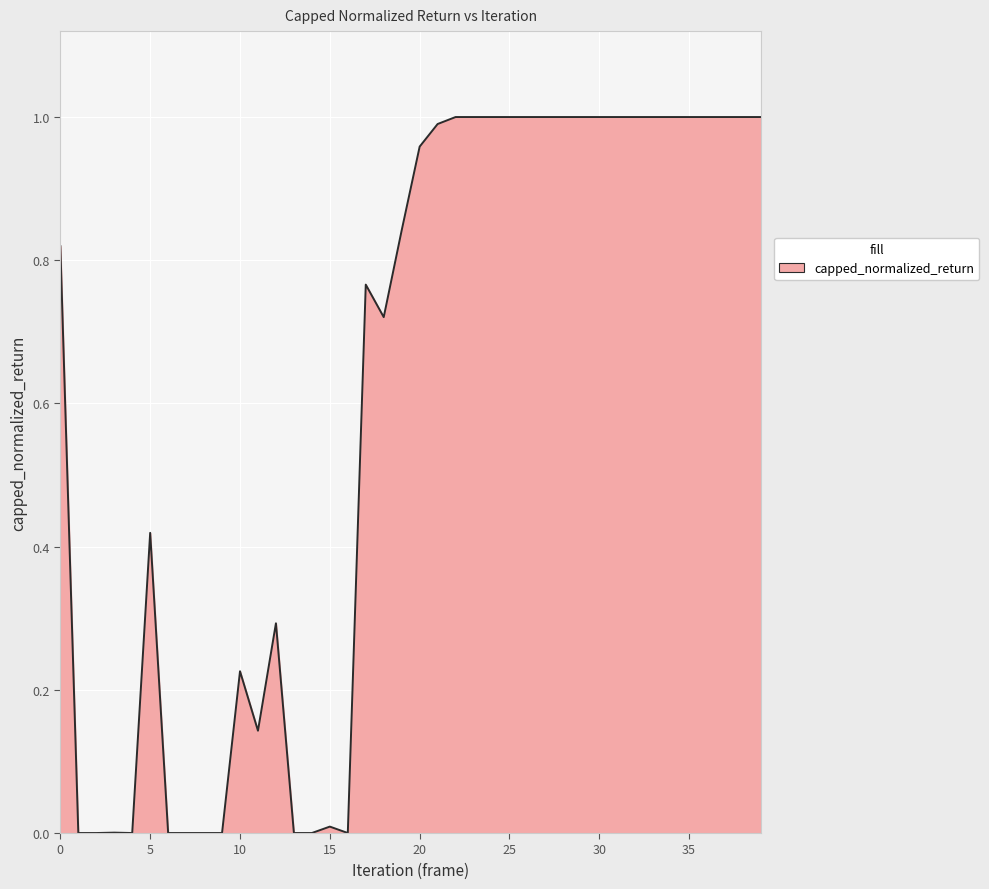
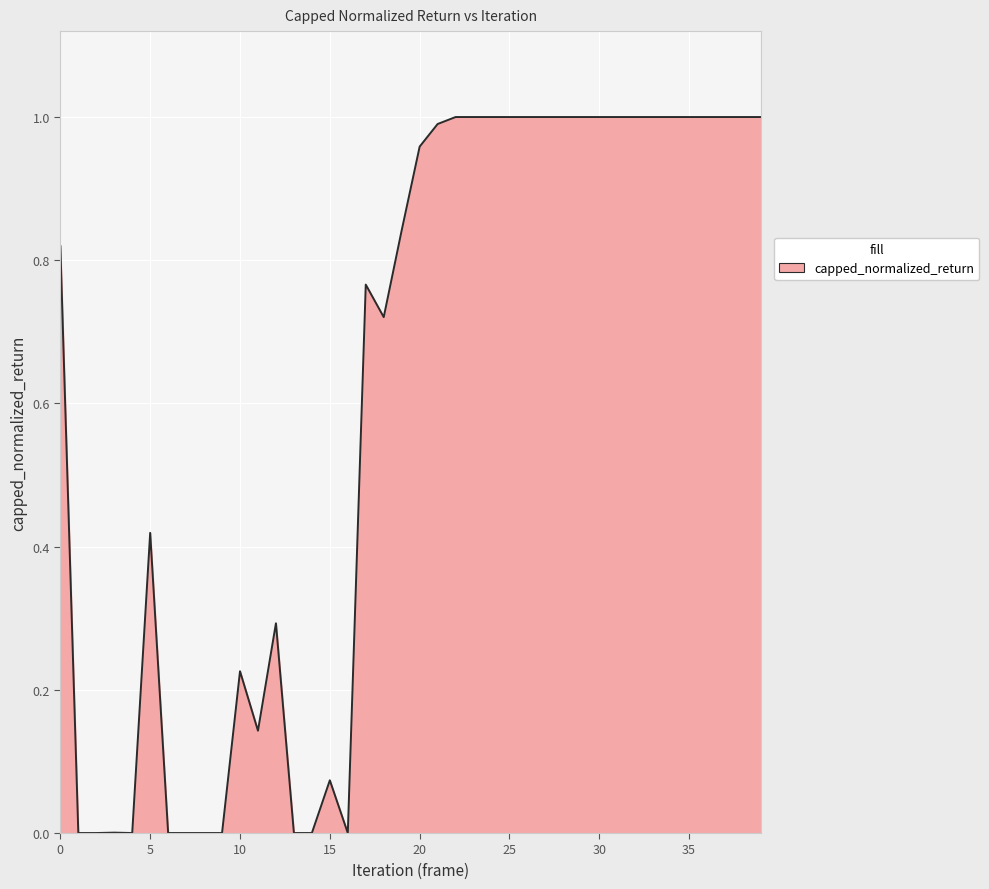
15: 0.01 -> 0.07
